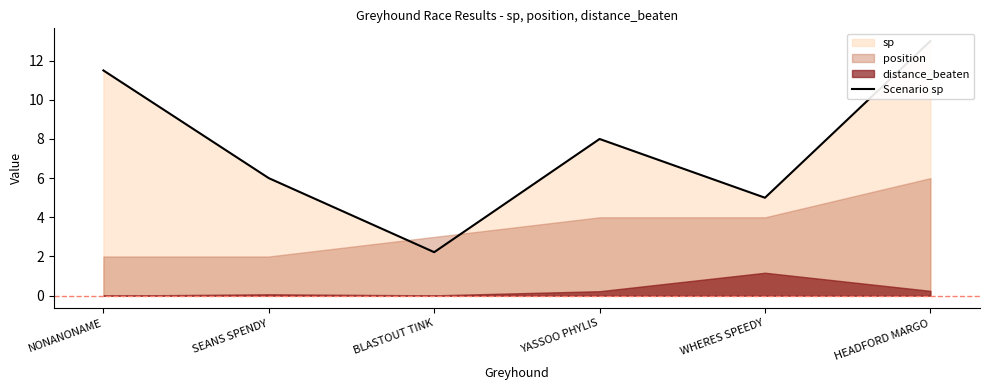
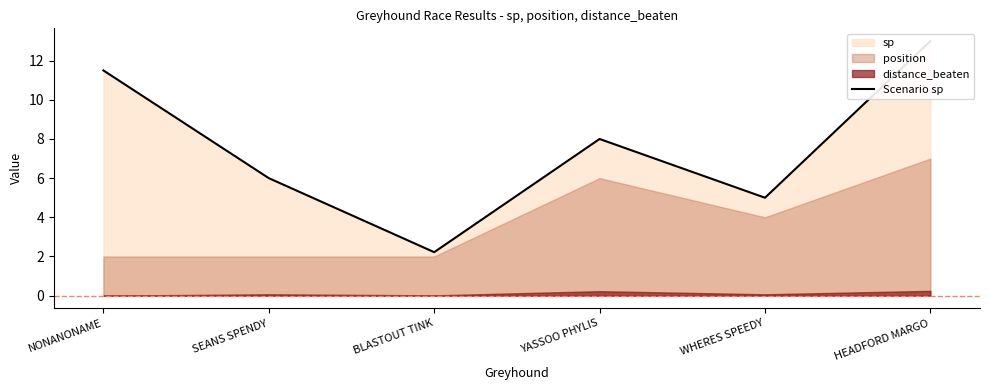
position, BLASTOUT TINK: 3 -> 2
position, YASSOO PHYLIS: 4 -> 6
distance_beaten, WHERES SPEEDY: 1.2 -> 0.1
position, HEADFORD MARGO: 6 -> 7
